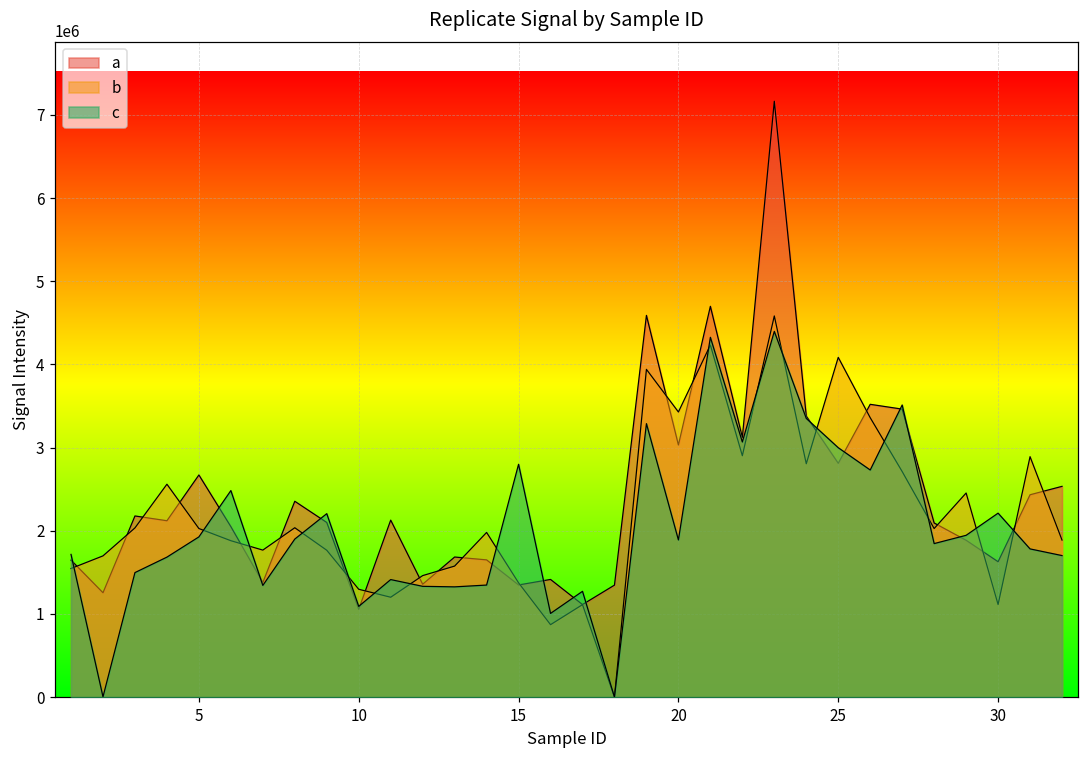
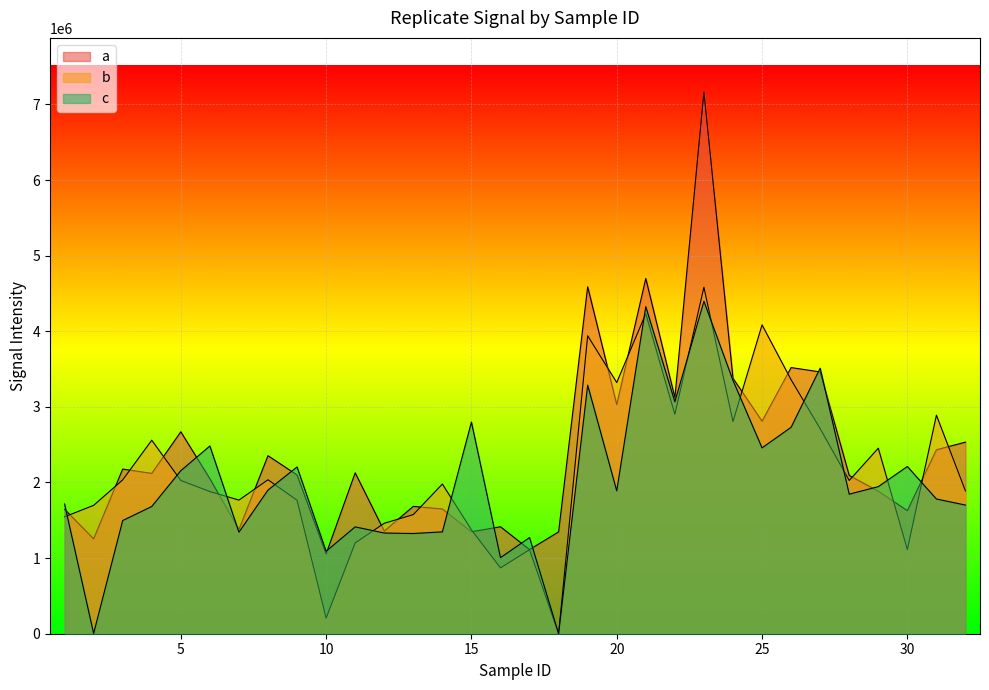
c, 5: 1900000 -> 2200000
b, 10: 1300000 -> 200000
b, 20: 3400000 -> 3300000
c, 25: 3000000 -> 2500000
